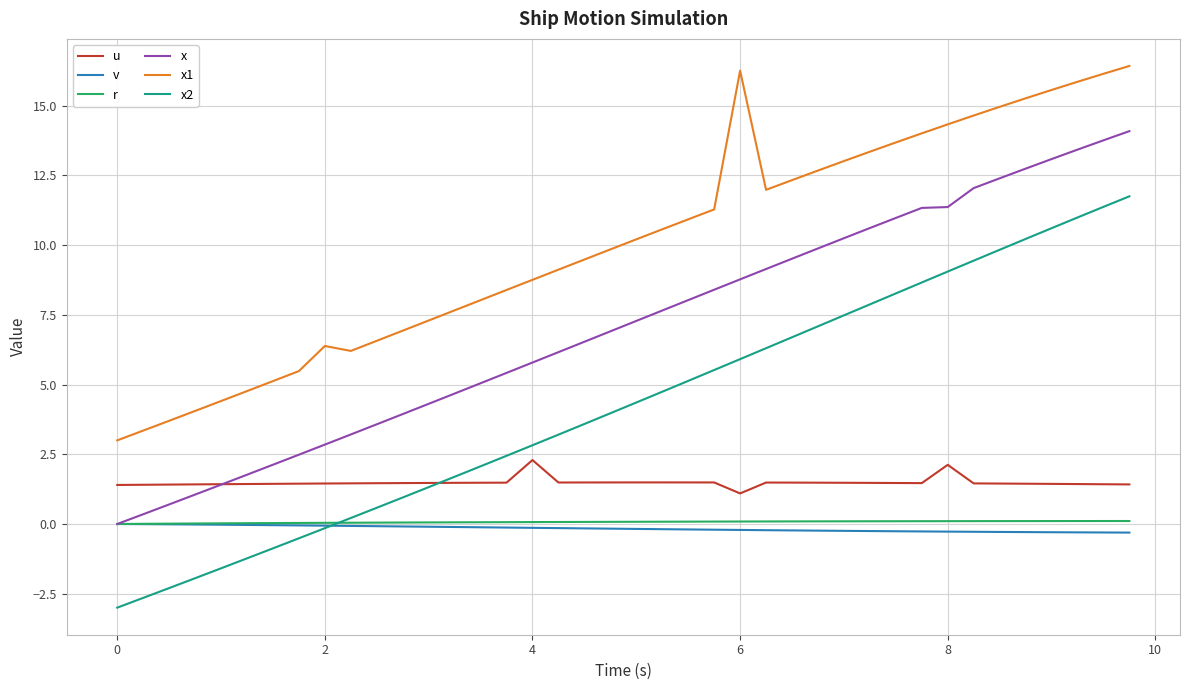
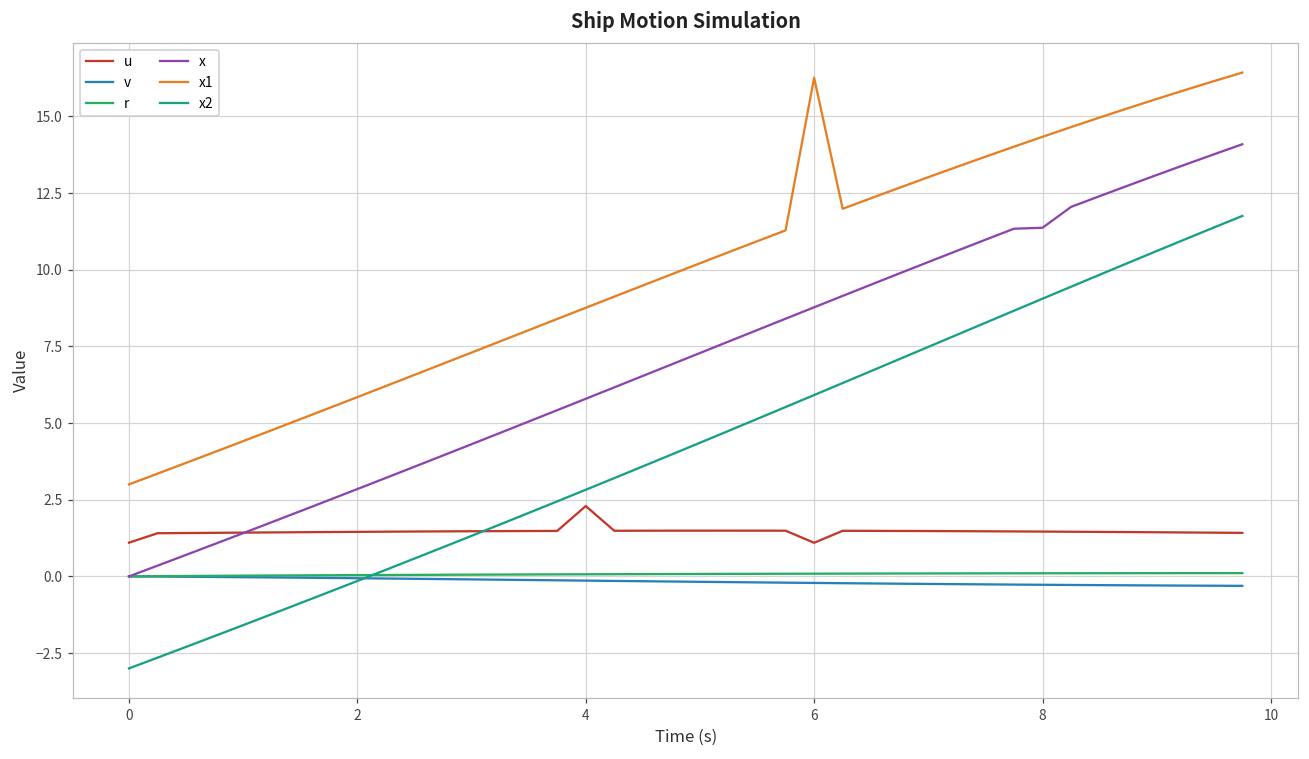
u, 0: 1.4 -> 1.1
x1, 2: 6.4 -> 5.8
u, 8: 2.1 -> 1.5
